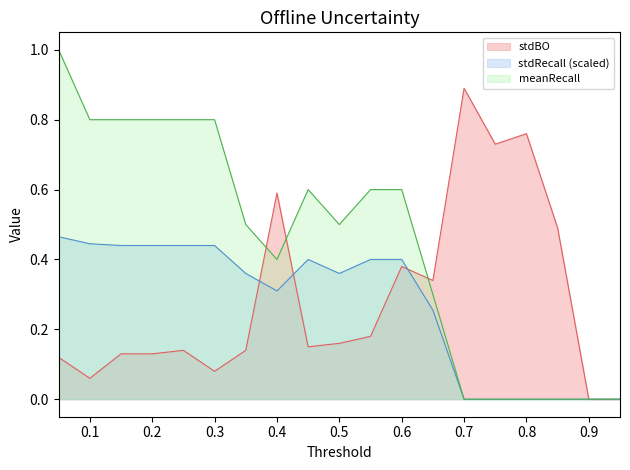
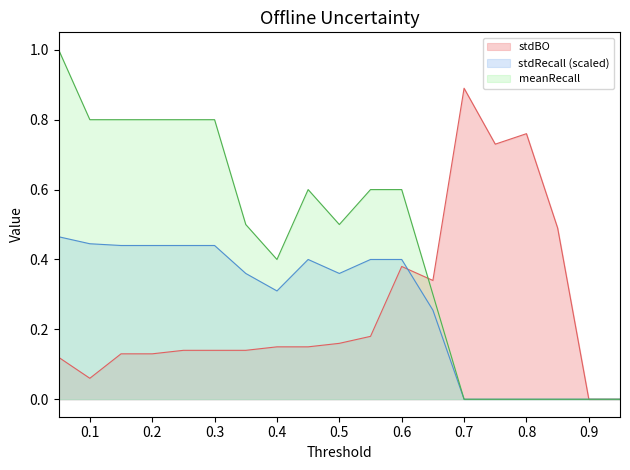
stdBO, 0.3: 0.08 -> 0.14
stdBO, 0.4: 0.59 -> 0.15
